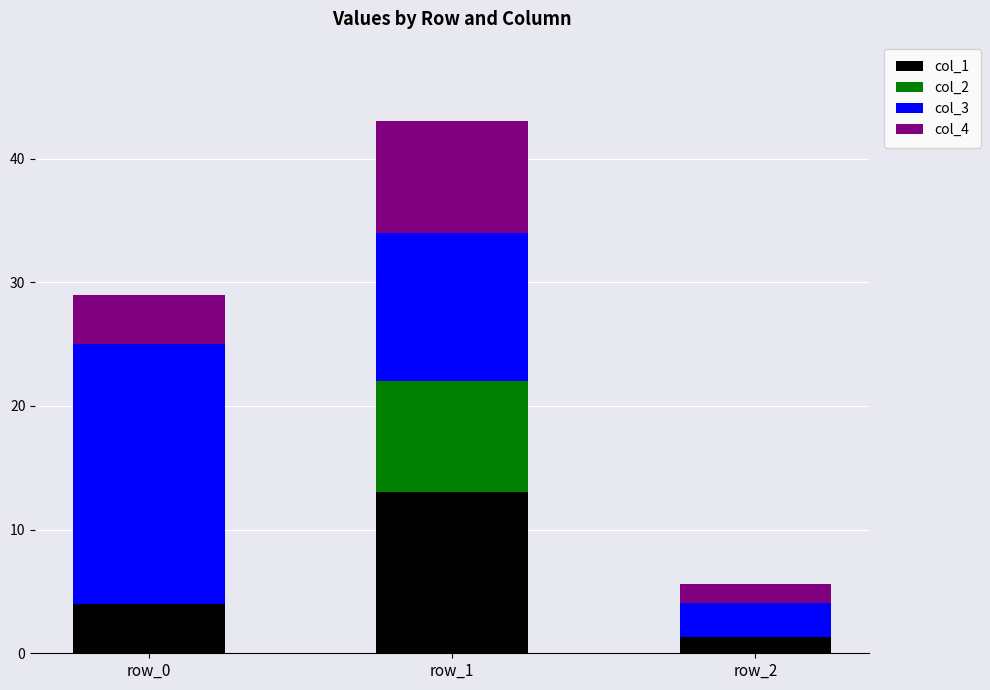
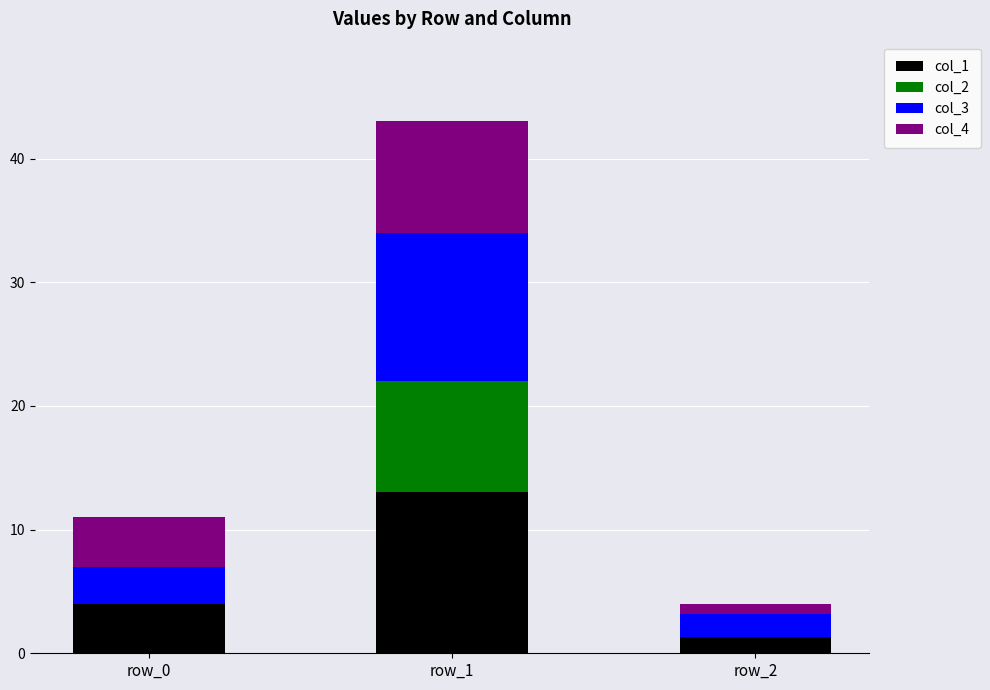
col_3, row_0: 21 -> 3
col_3, row_2: 2.7 -> 1.9
col_4, row_2: 1.5 -> 0.8
